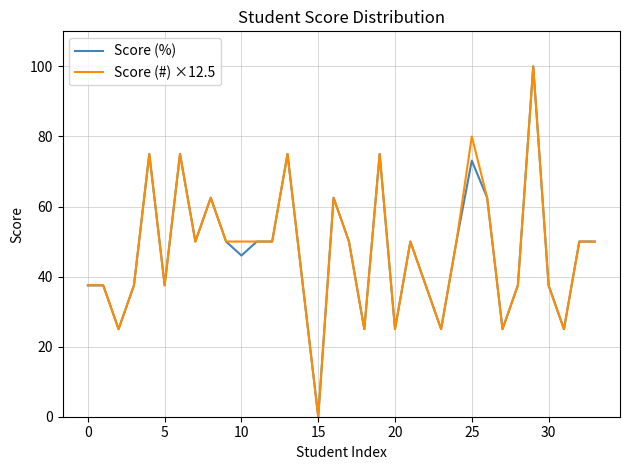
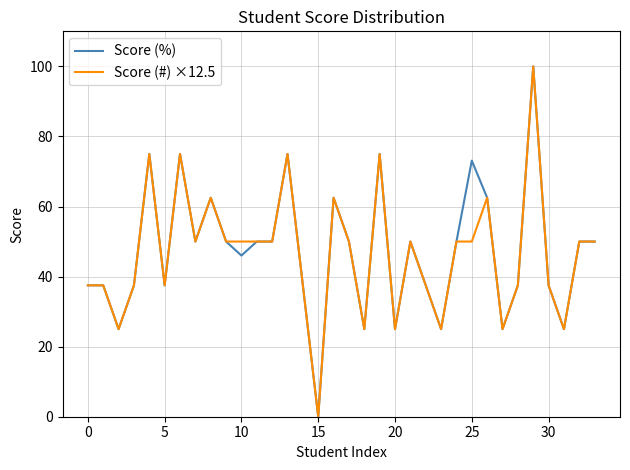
Score (#) ×12.5, 25: 80 -> 50
